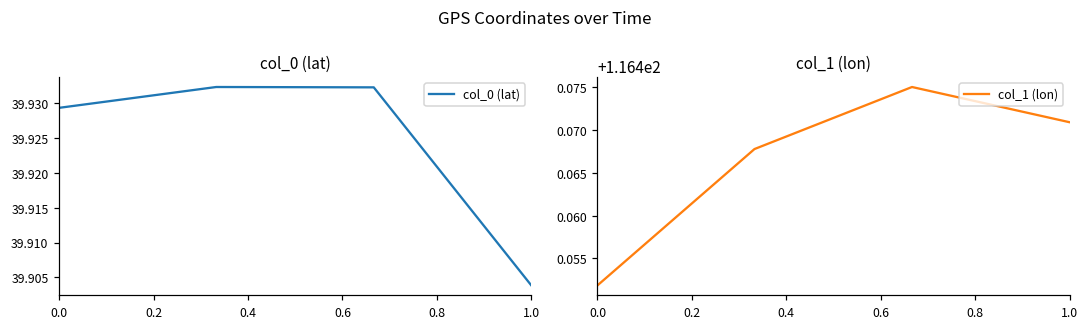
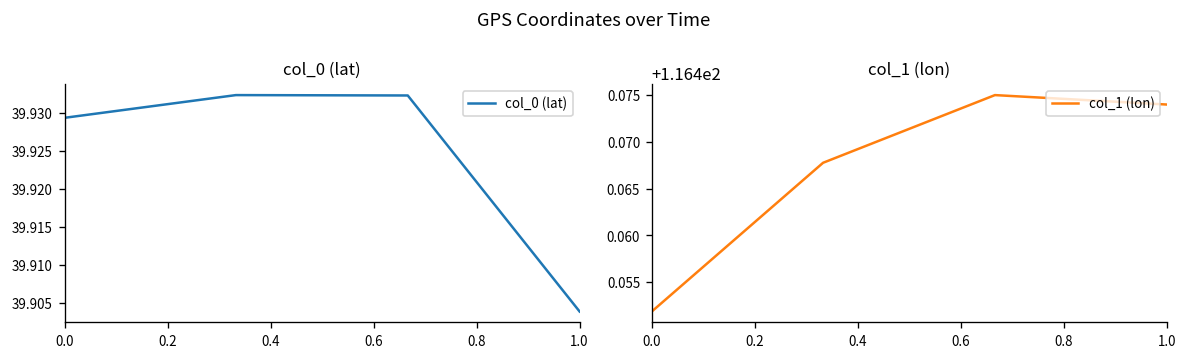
col_1 (lon), 1.0: 116.471 -> 116.474
